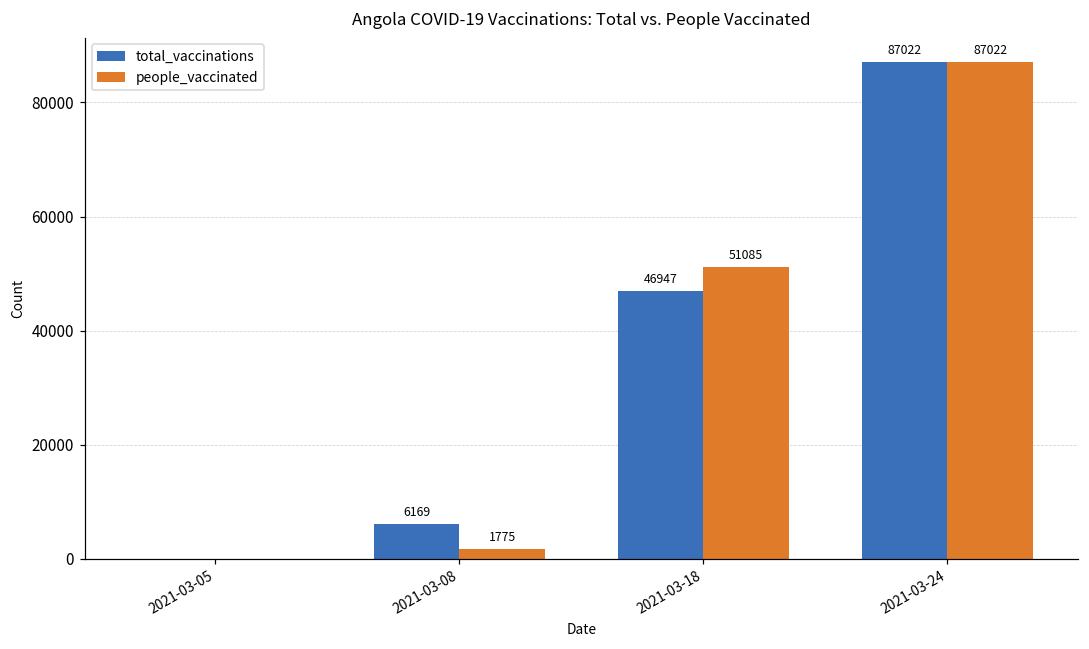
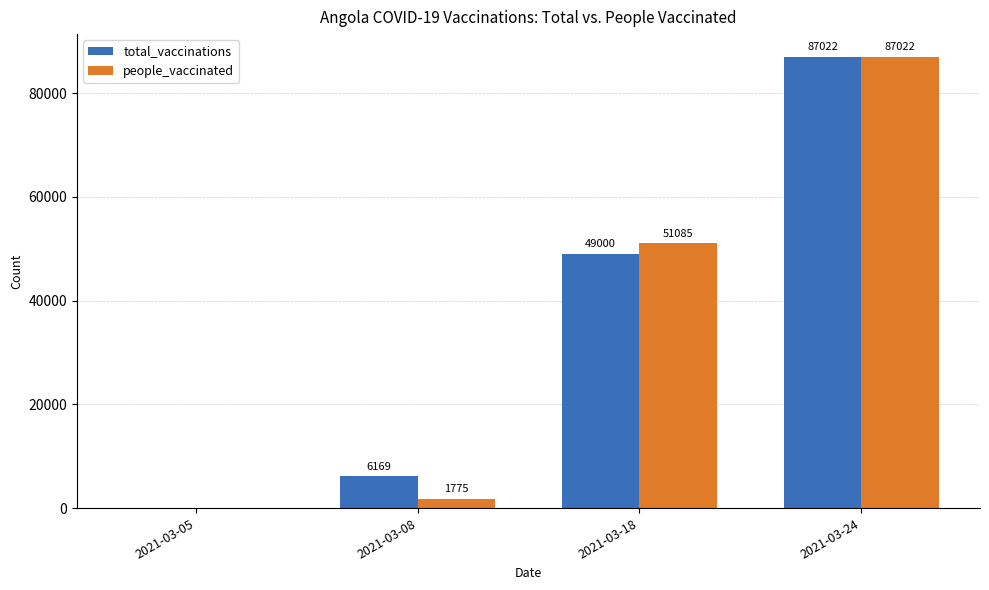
total_vaccinations, 2021-03-18: 46947 -> 49000
